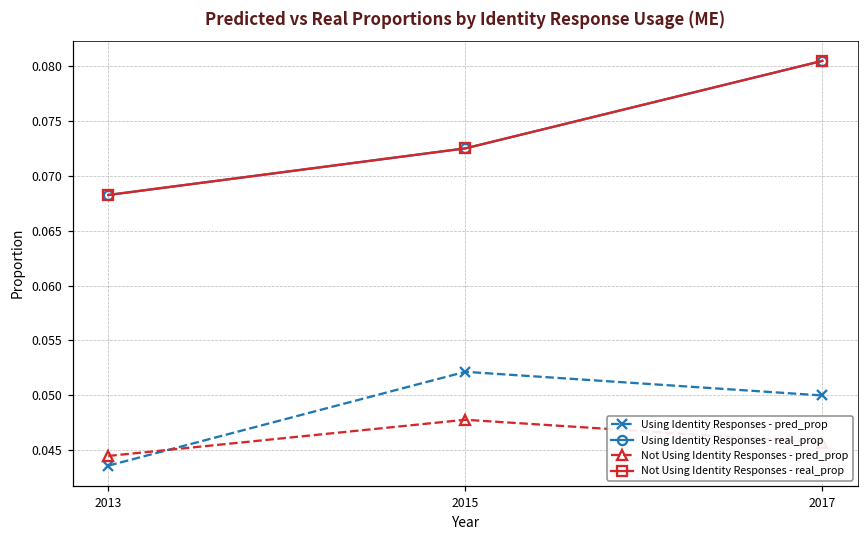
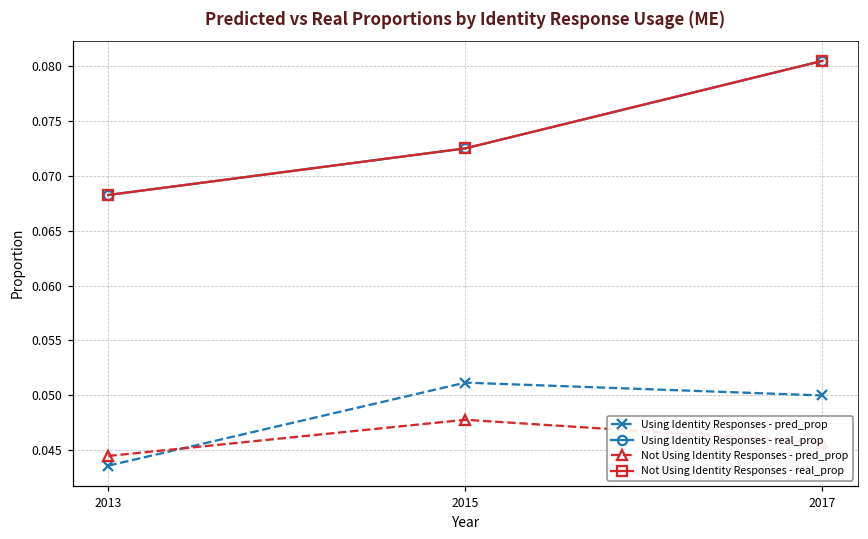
Using Identity Responses - pred_prop, 2015: 0.052 -> 0.051
